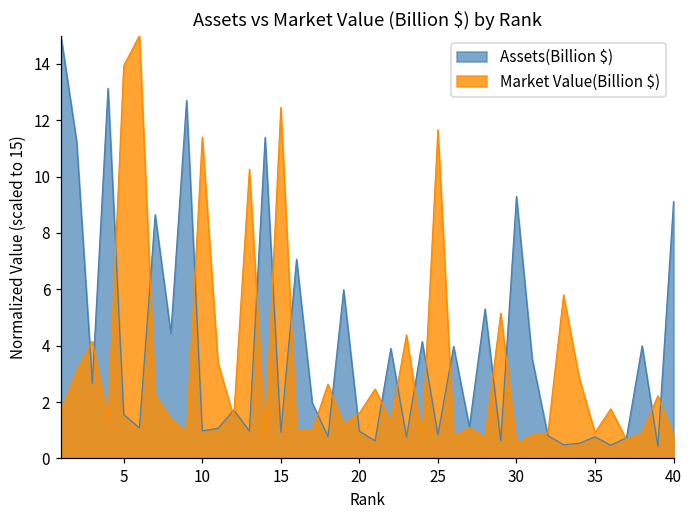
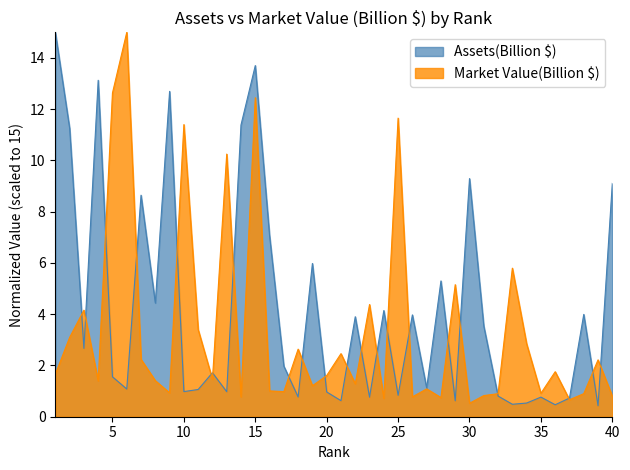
Market Value(Billion $), 5: 13.9 -> 12.6
Assets(Billion $), 15: 0.9 -> 13.7
